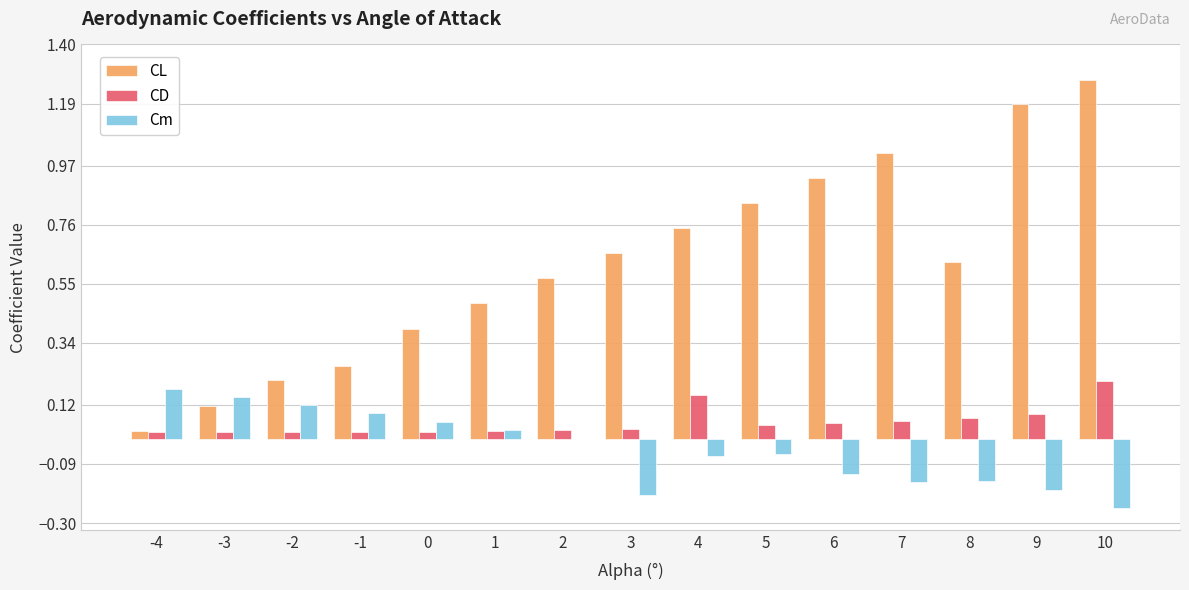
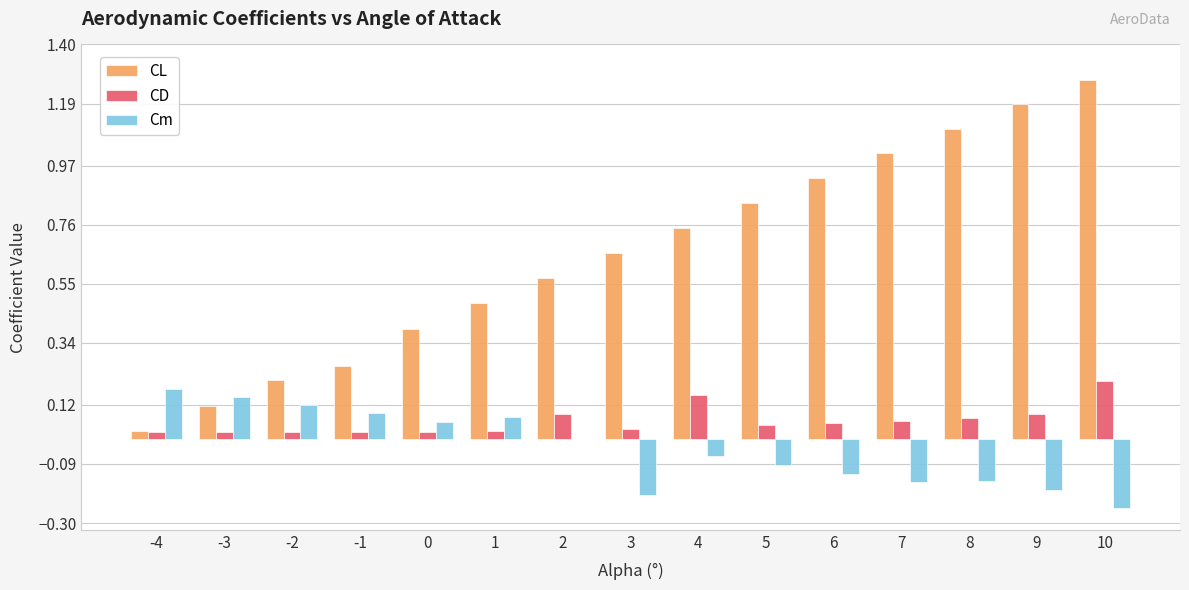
Cm, 1: 0.03 -> 0.08
CD, 2: 0.03 -> 0.09
Cm, 5: -0.05 -> -0.09
CL, 8: 0.63 -> 1.10
